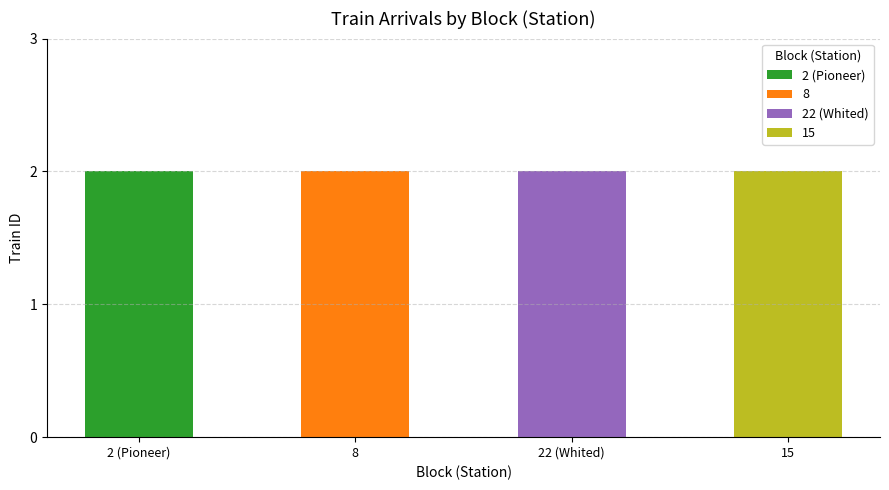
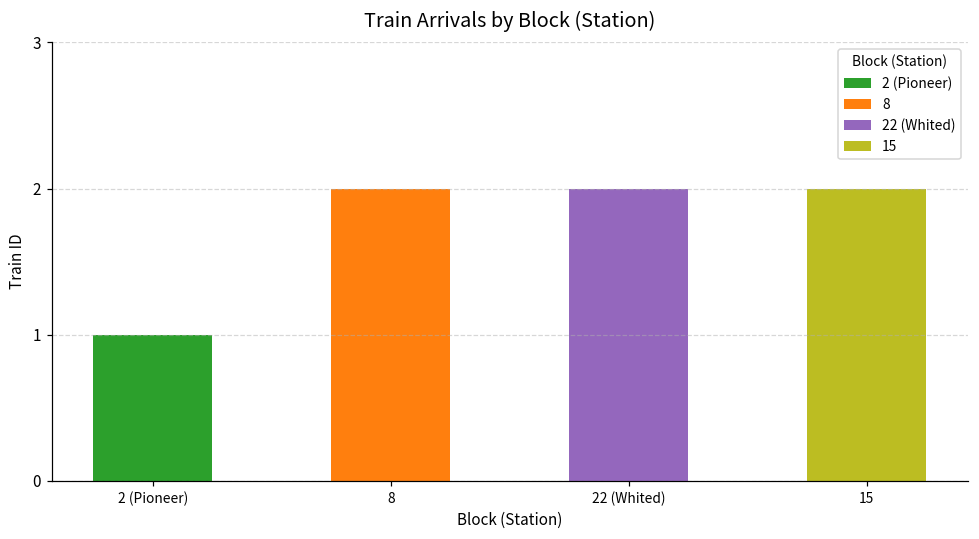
2 (Pioneer): 2 -> 1
